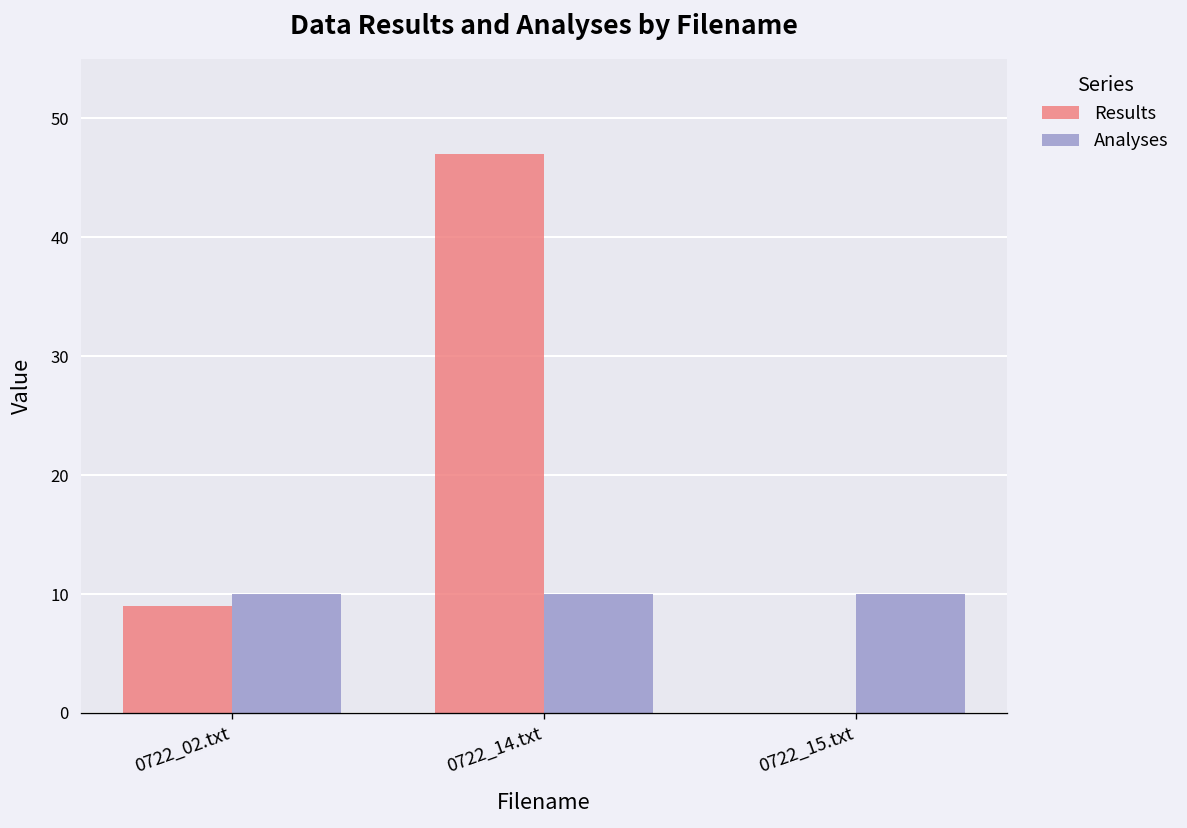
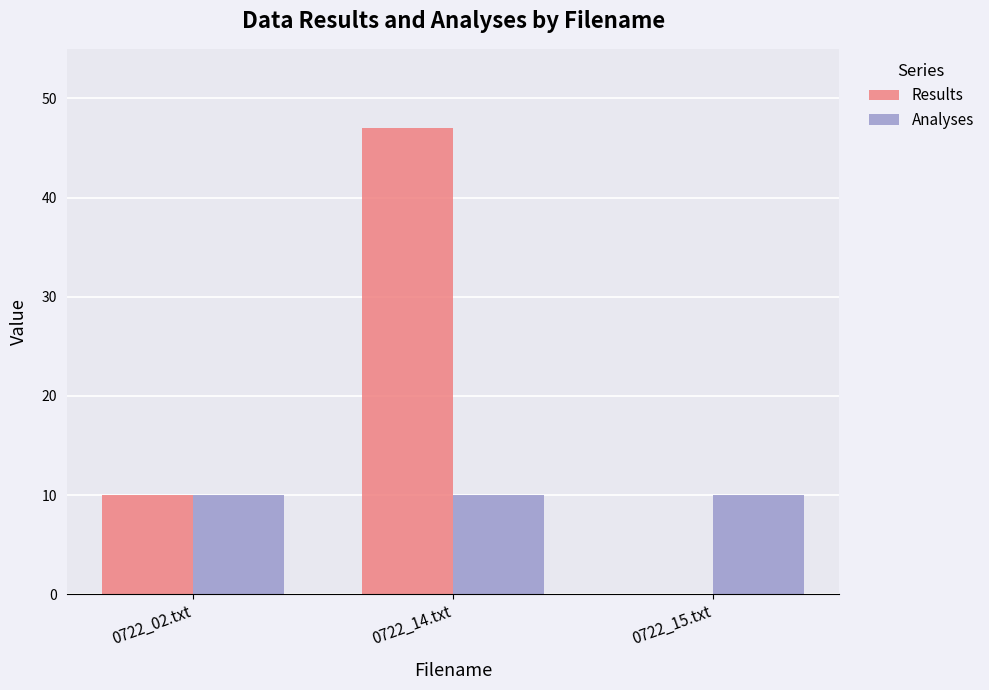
Results, 0722_02.txt: 9 -> 10
